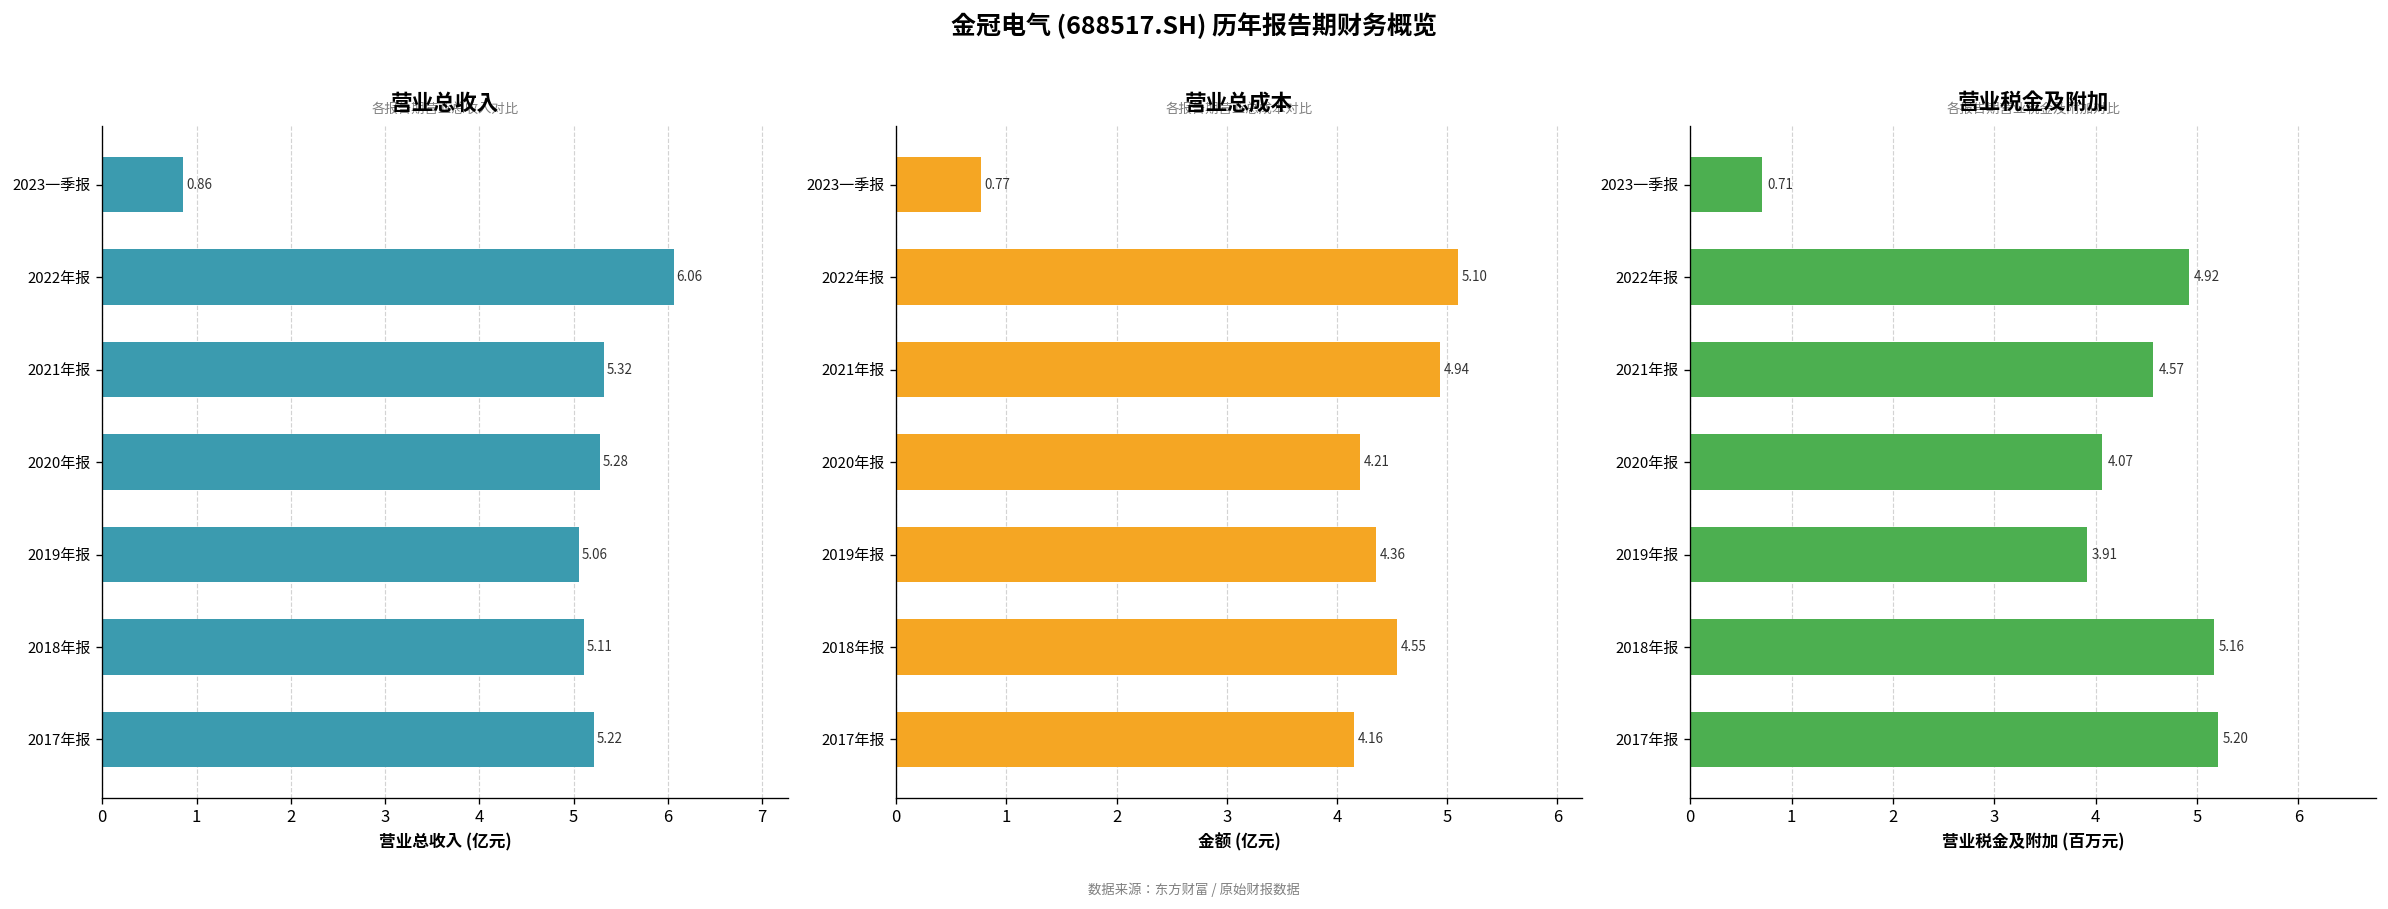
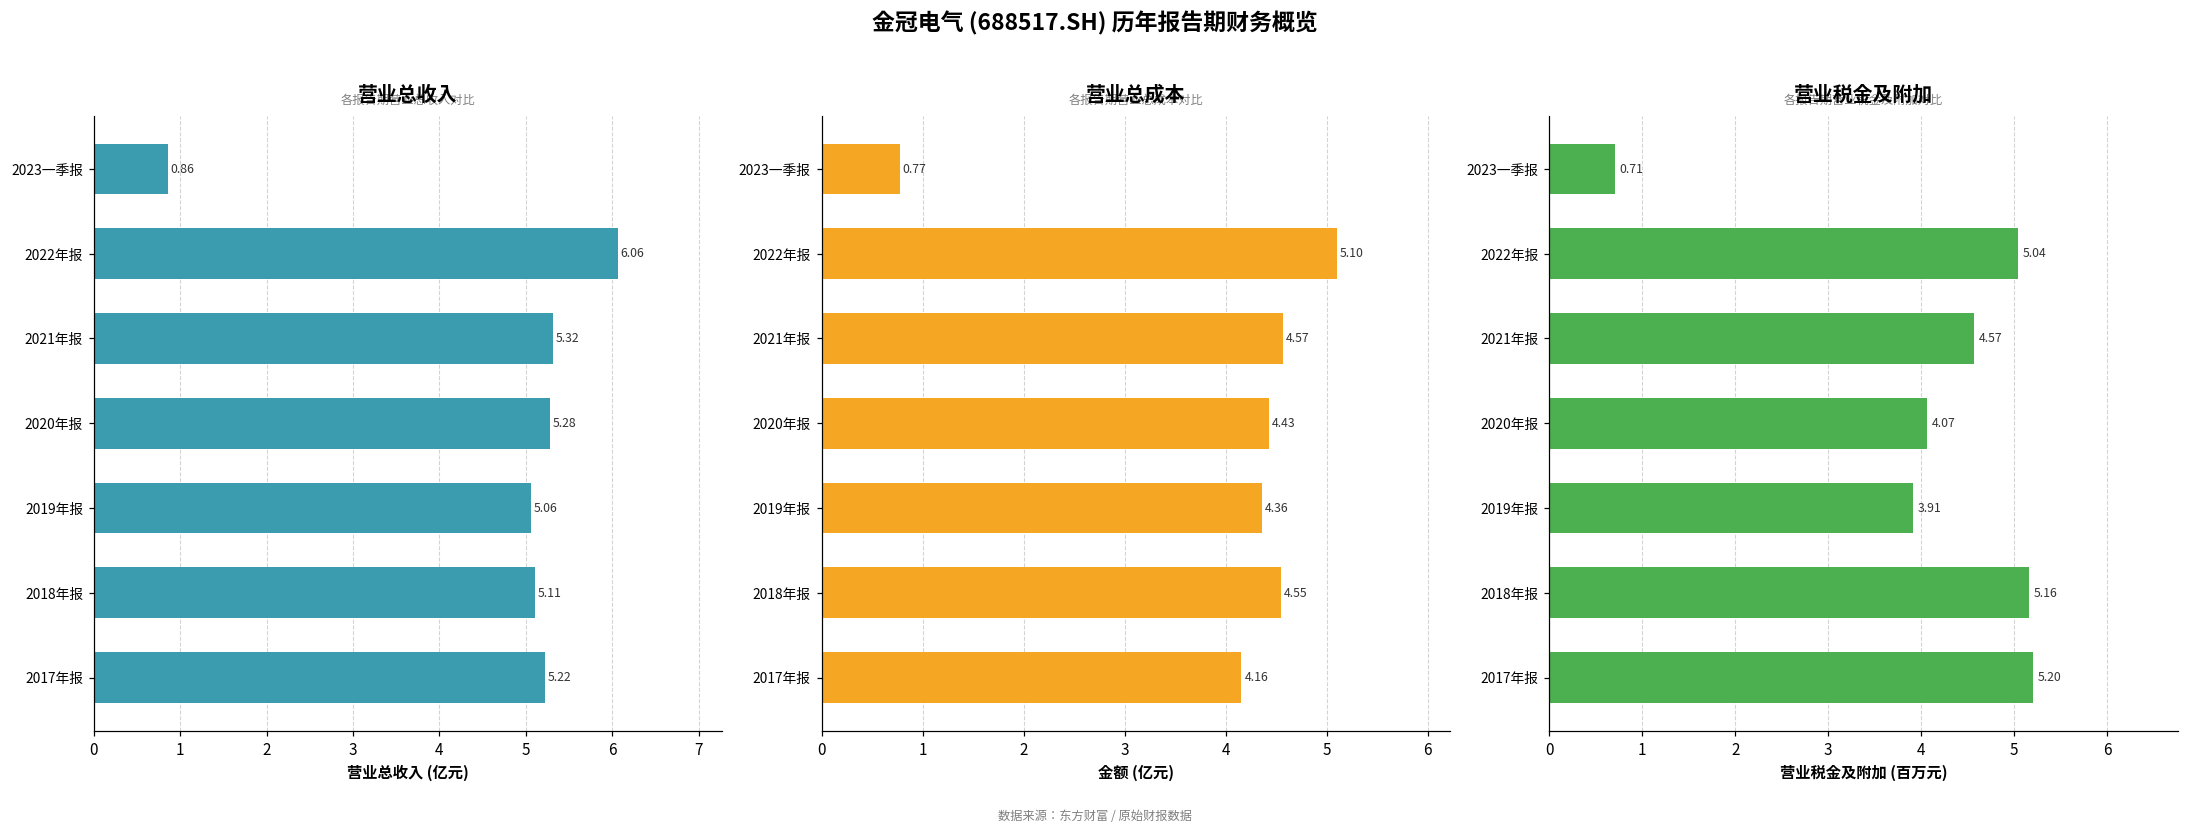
营业总成本, 2021年报: 4.94 -> 4.57
营业总成本, 2020年报: 4.21 -> 4.43
营业税金及附加, 2022年报: 4.92 -> 5.04
